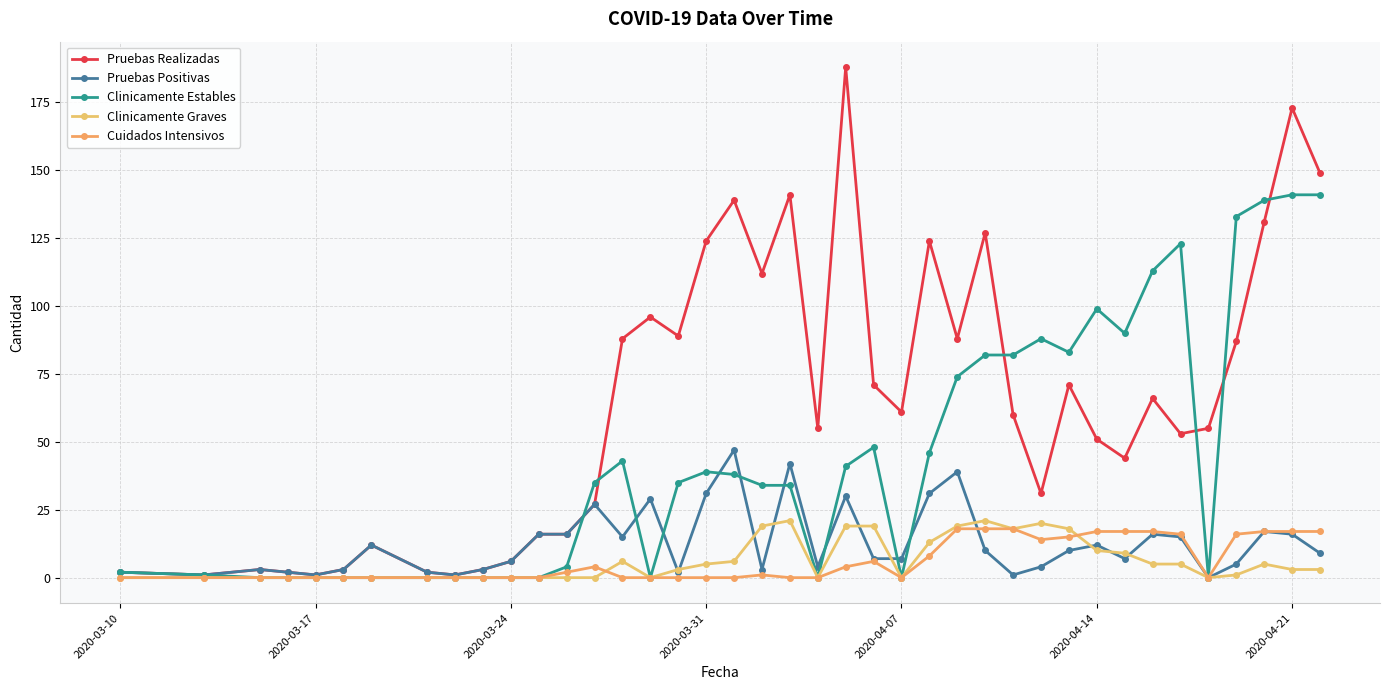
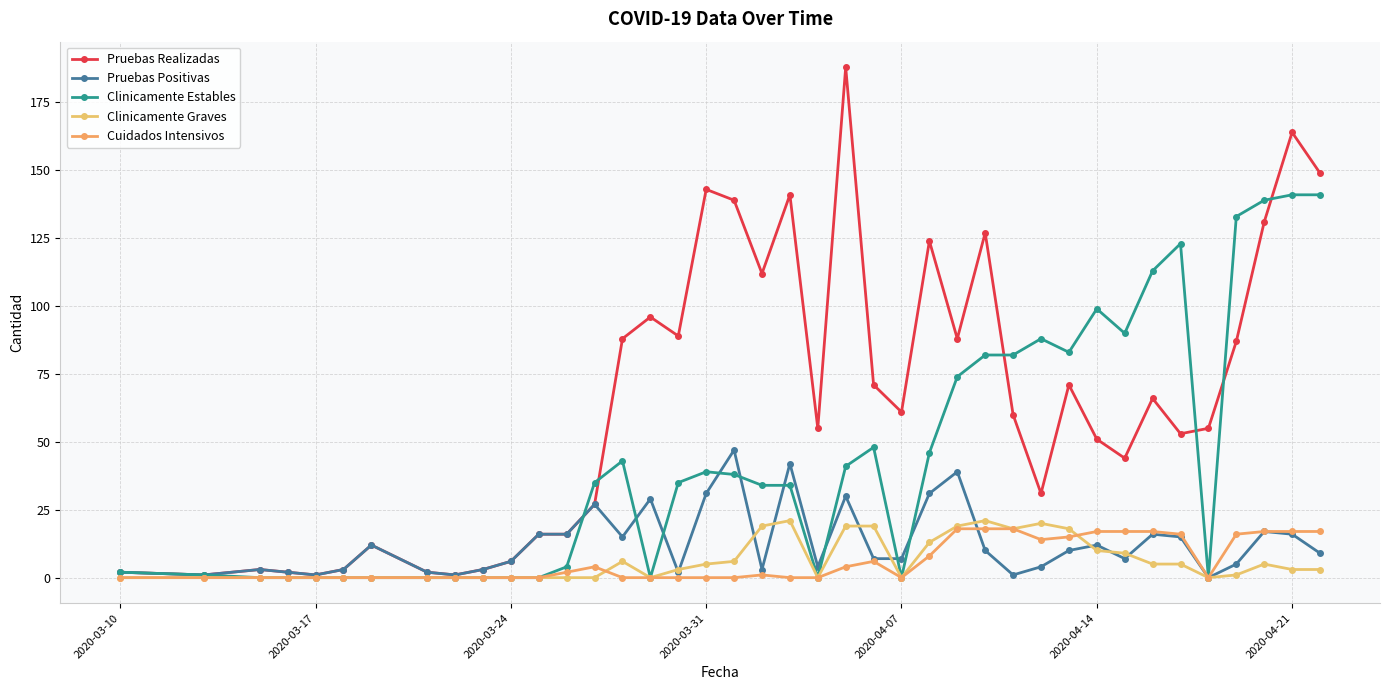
Pruebas Realizadas, 2020-03-31: 124 -> 143
Pruebas Realizadas, 2020-04-21: 173 -> 164
